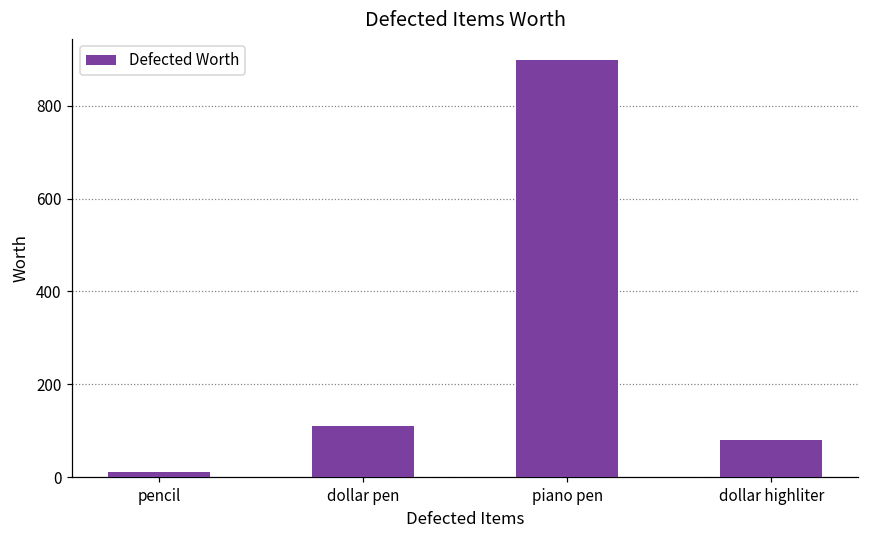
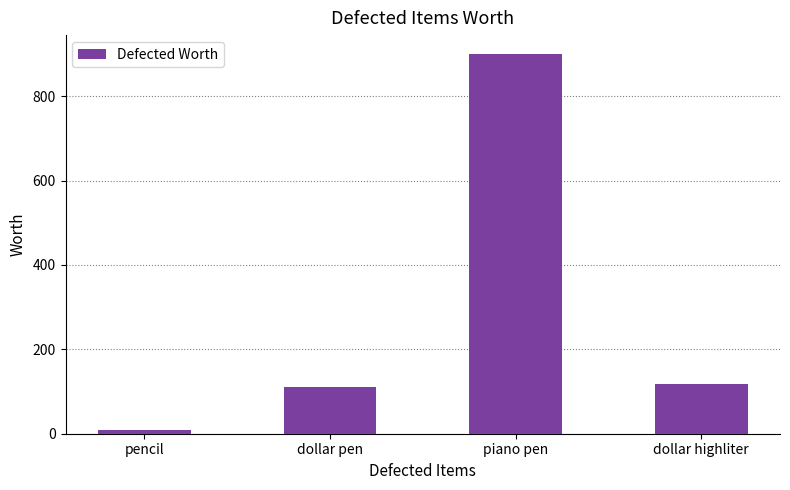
dollar highliter: 80 -> 120
